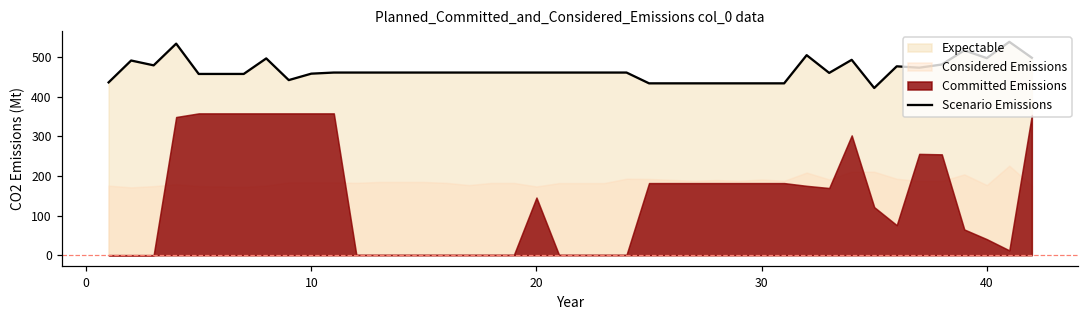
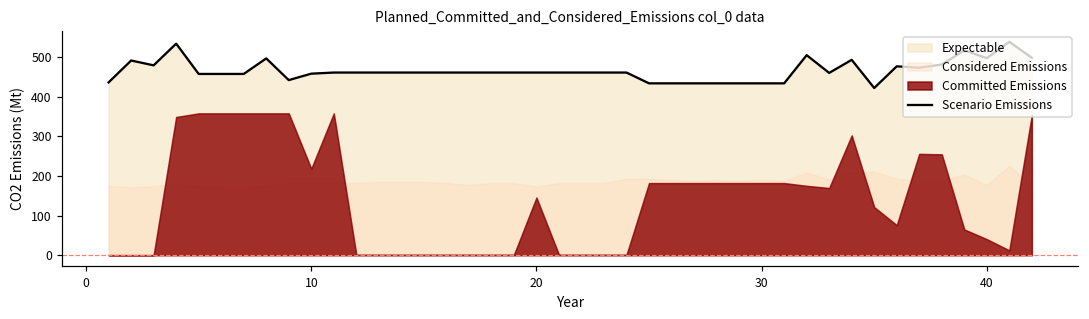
Committed Emissions, 10: 360 -> 220
